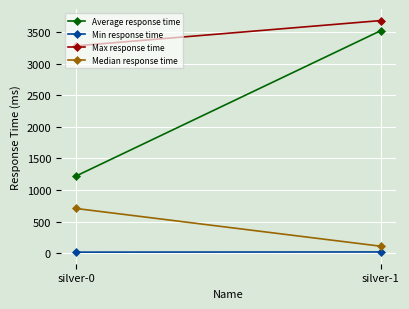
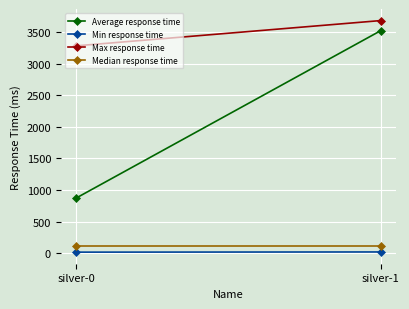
Average response time, silver-0: 1200 -> 900
Median response time, silver-0: 700 -> 100
